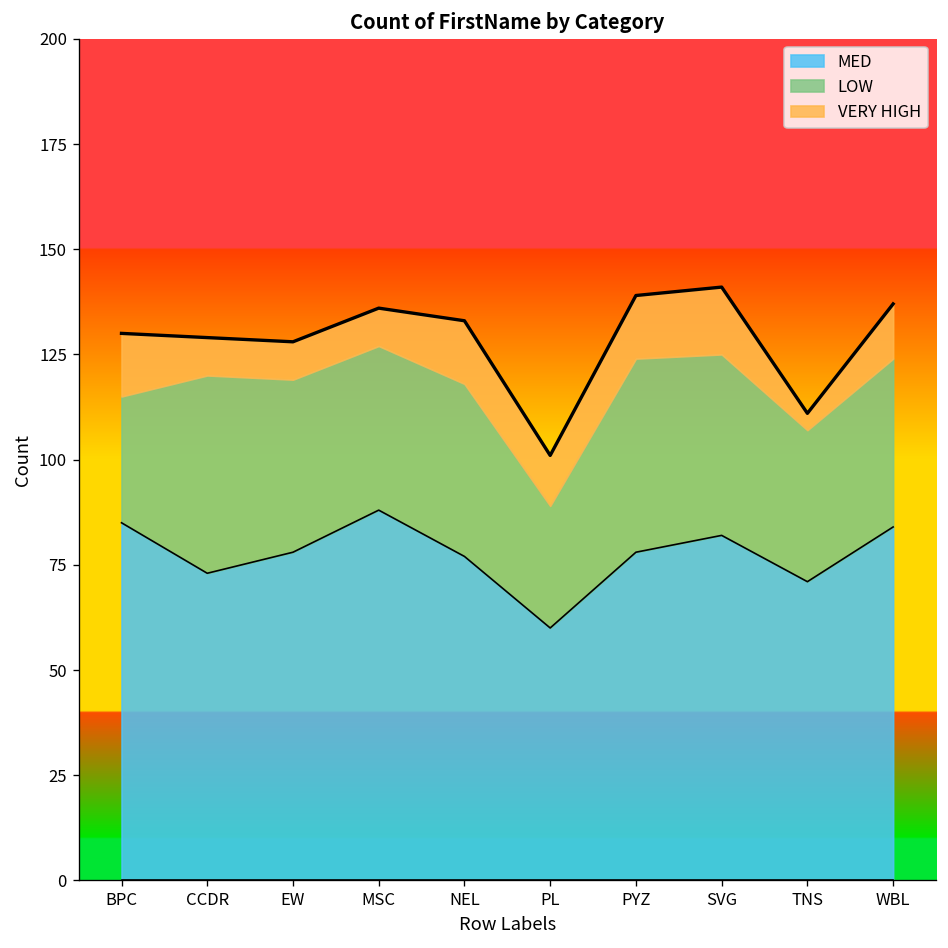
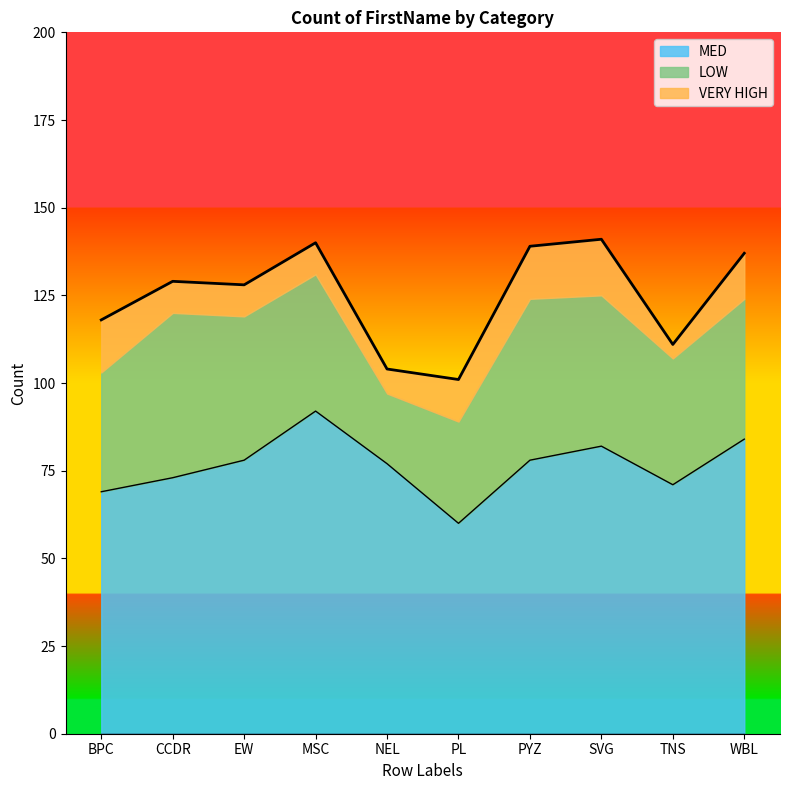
MED, BPC: 85 -> 69
LOW, BPC: 30 -> 34
MED, MSC: 88 -> 92
LOW, NEL: 41 -> 20
VERY HIGH, NEL: 15 -> 7
